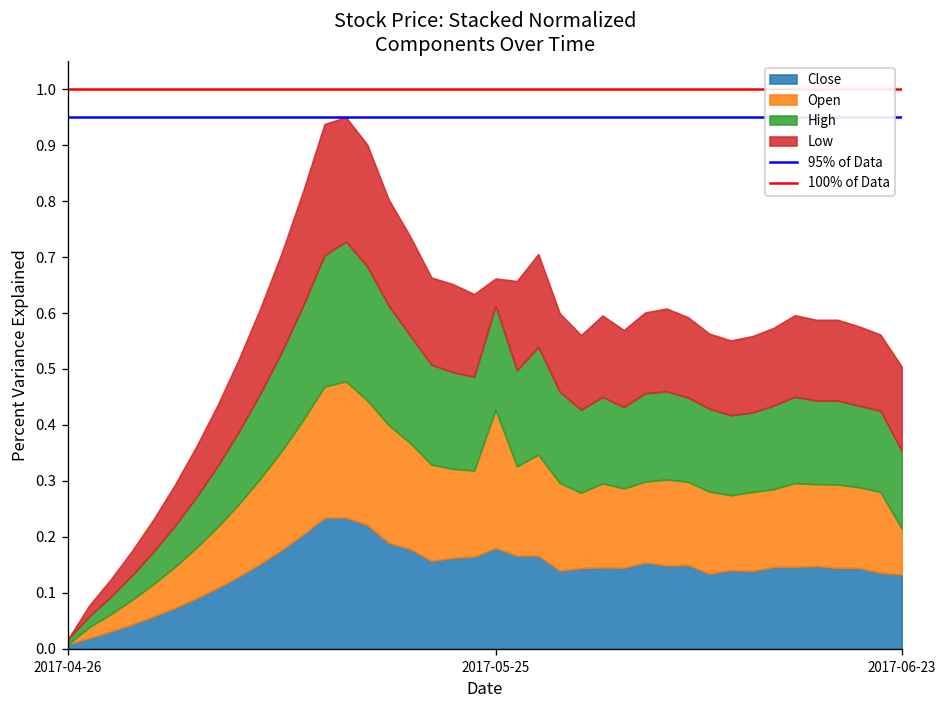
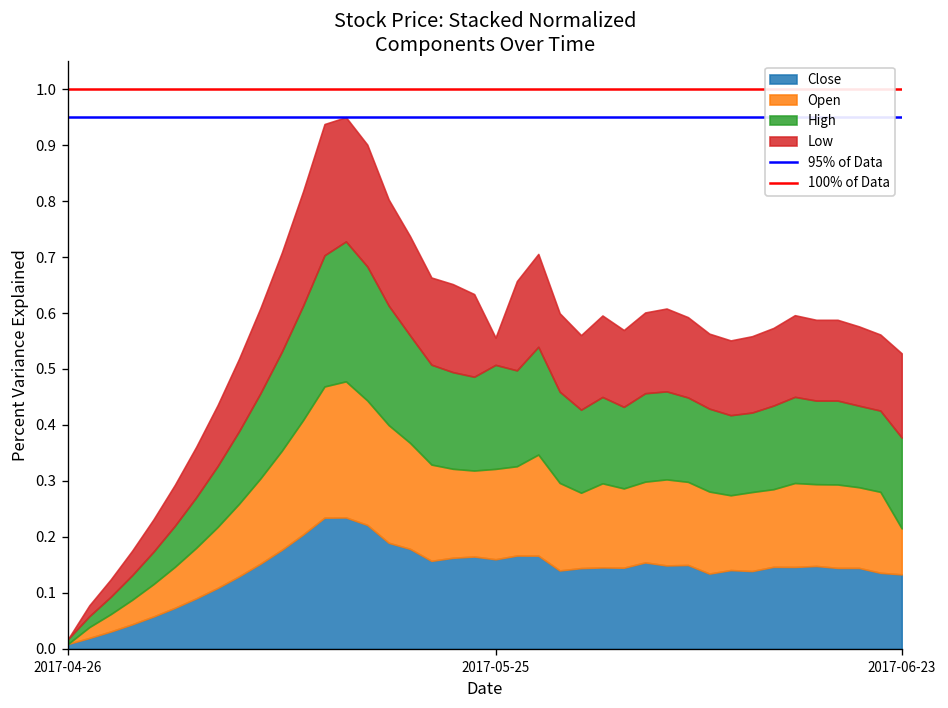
Close, 2017-05-25: 0.18 -> 0.16
Open, 2017-05-25: 0.25 -> 0.16
High, 2017-06-23: 0.14 -> 0.16
